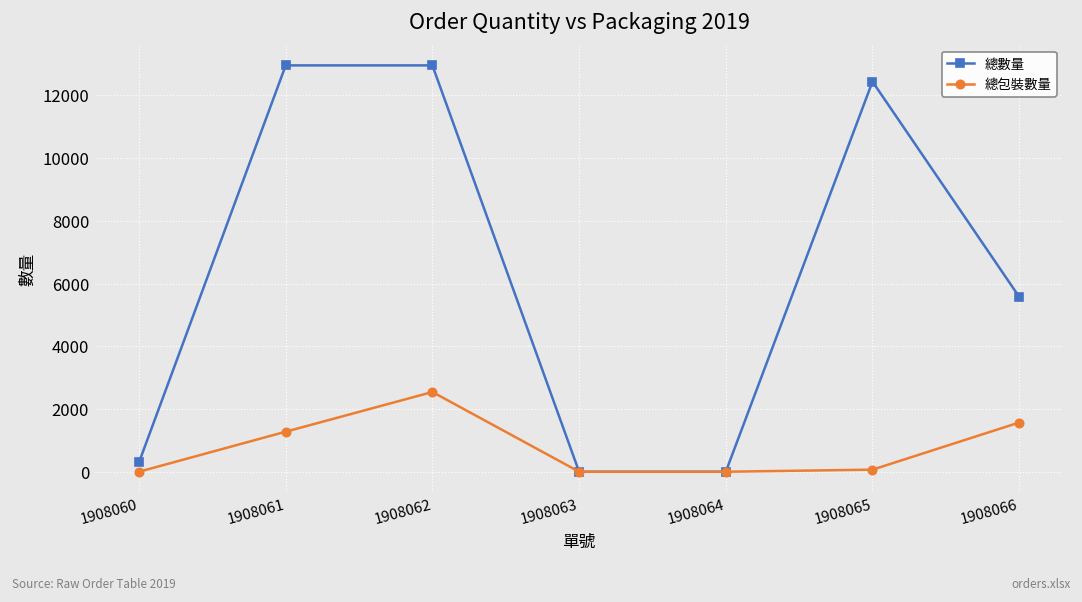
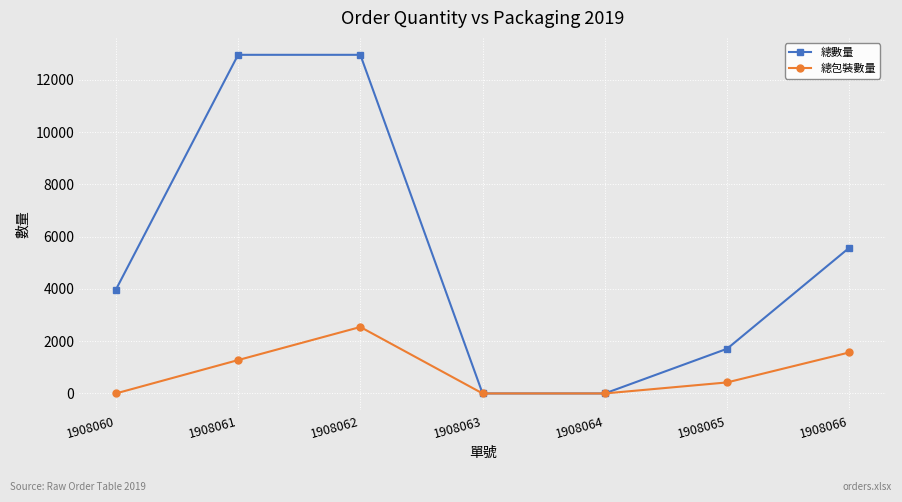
總數量, 1908060: 300 -> 4000
總數量, 1908065: 12400 -> 1700
總包裝數量, 1908065: 100 -> 400
